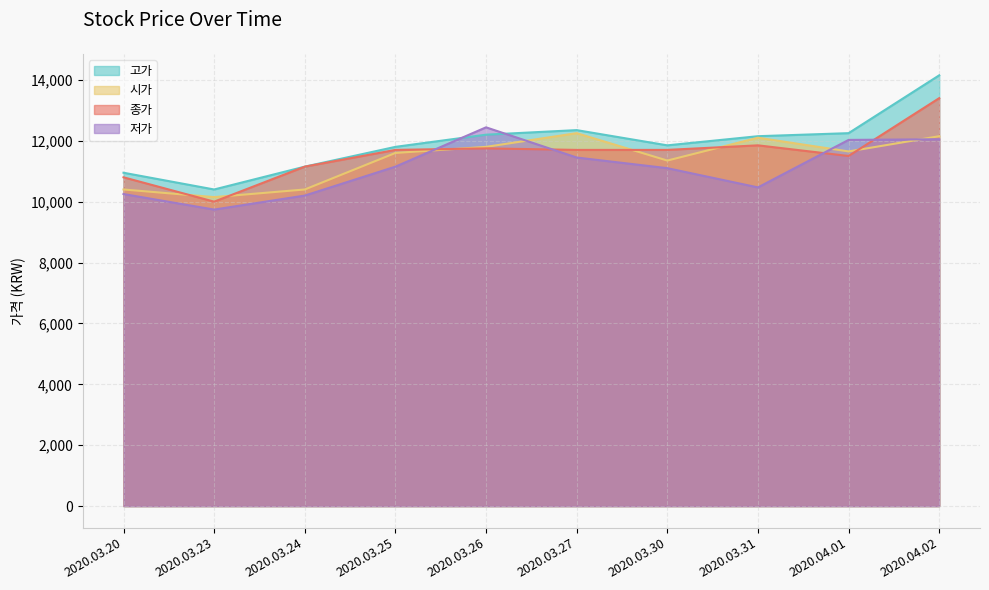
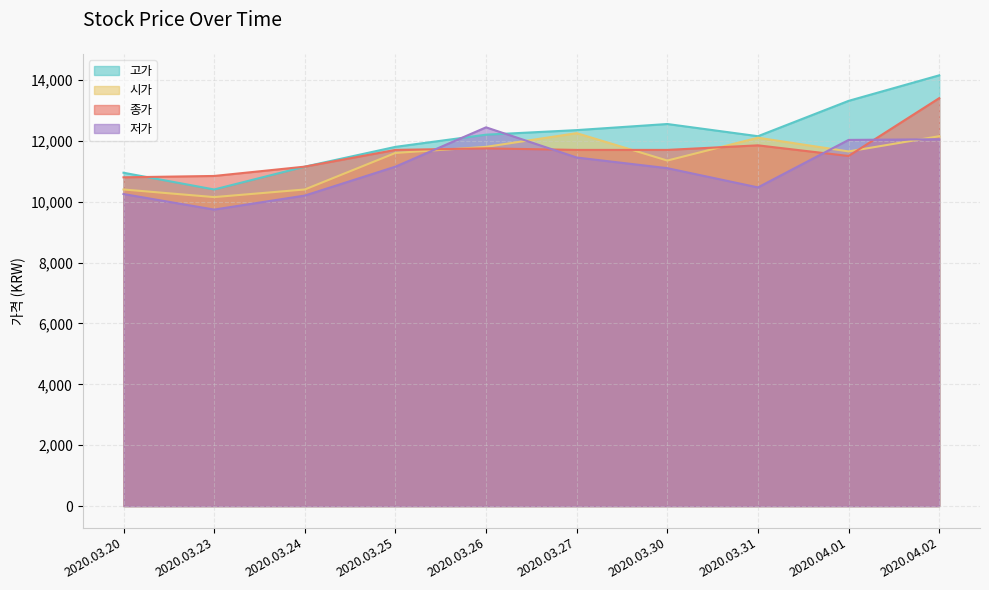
종가, 2020.03.23: 10,000 -> 10,800
고가, 2020.03.30: 11,900 -> 12,600
고가, 2020.04.01: 12,300 -> 13,300
